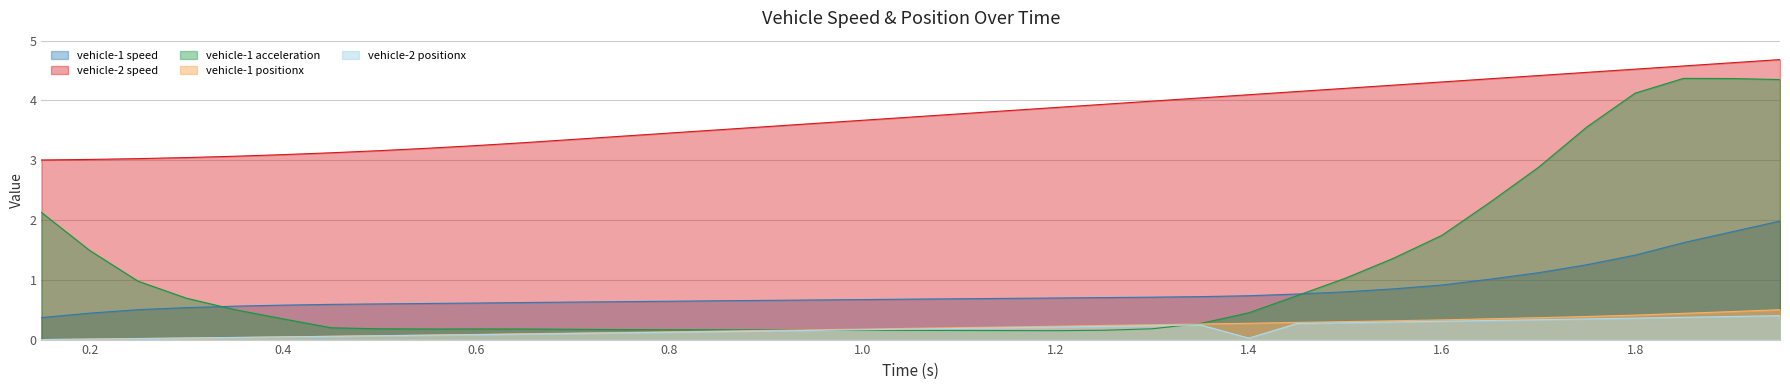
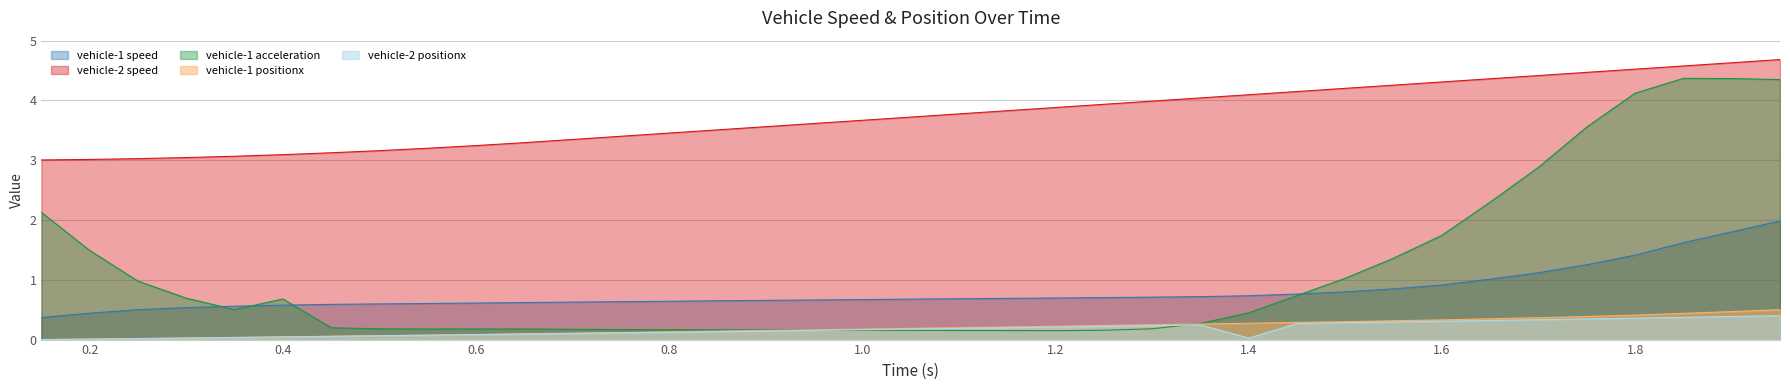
vehicle-1 acceleration, 0.4: 0.3 -> 0.7
